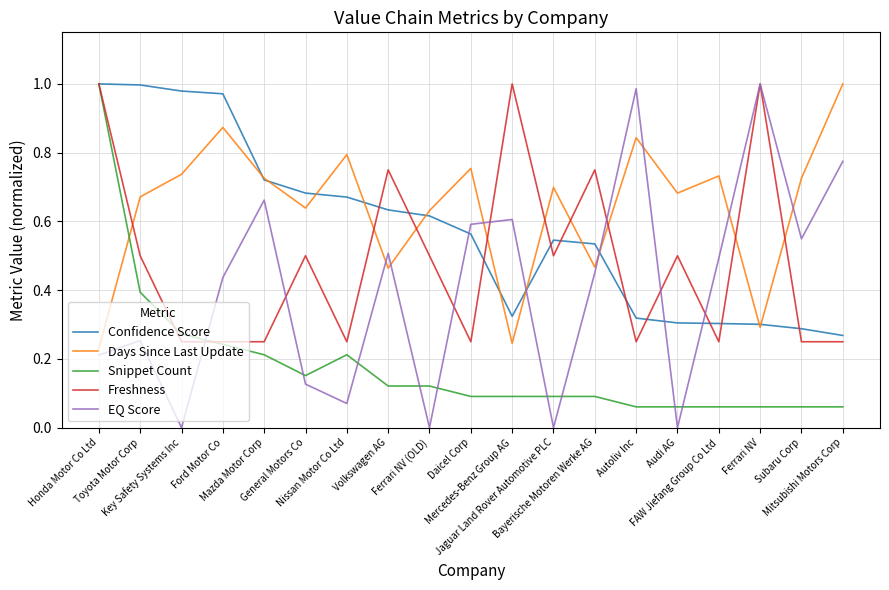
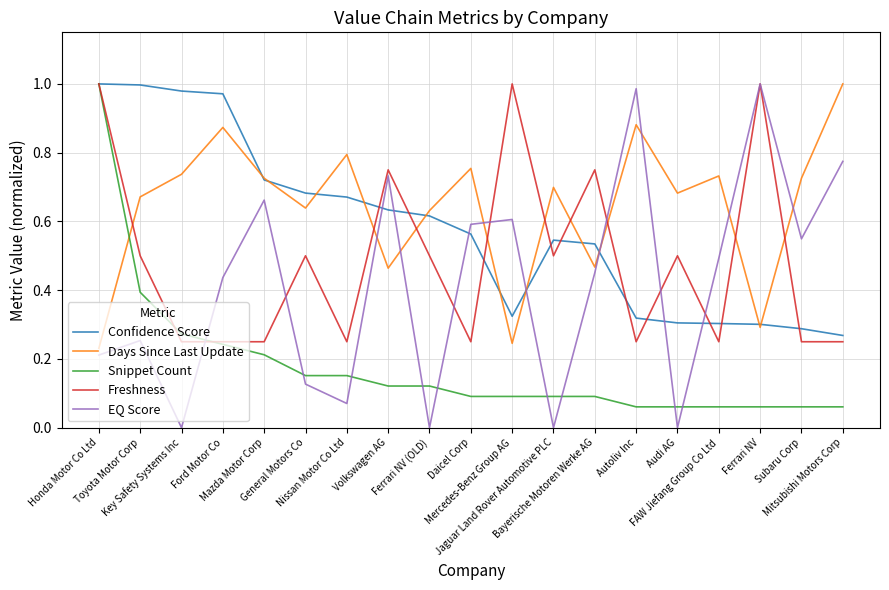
Snippet Count, Nissan Motor Co Ltd: 0.21 -> 0.15
EQ Score, Volkswagen AG: 0.51 -> 0.73
Days Since Last Update, Autoliv Inc: 0.84 -> 0.88
